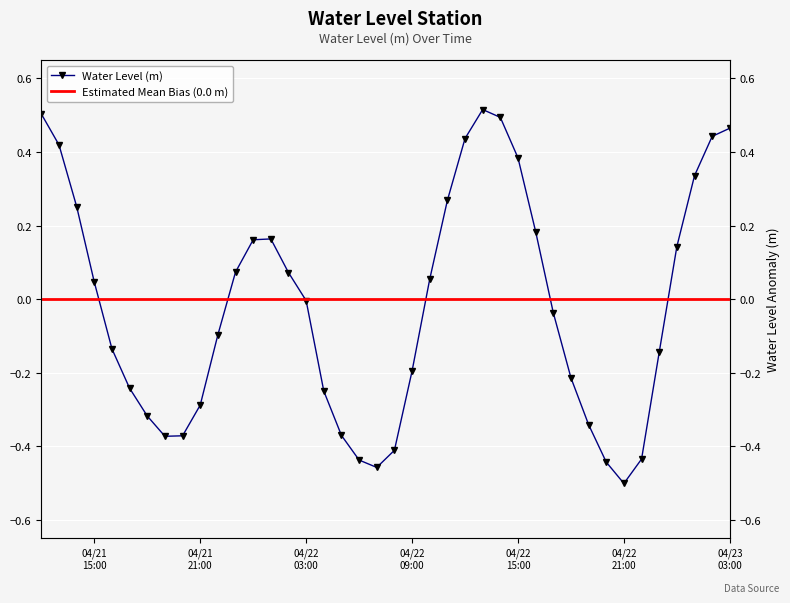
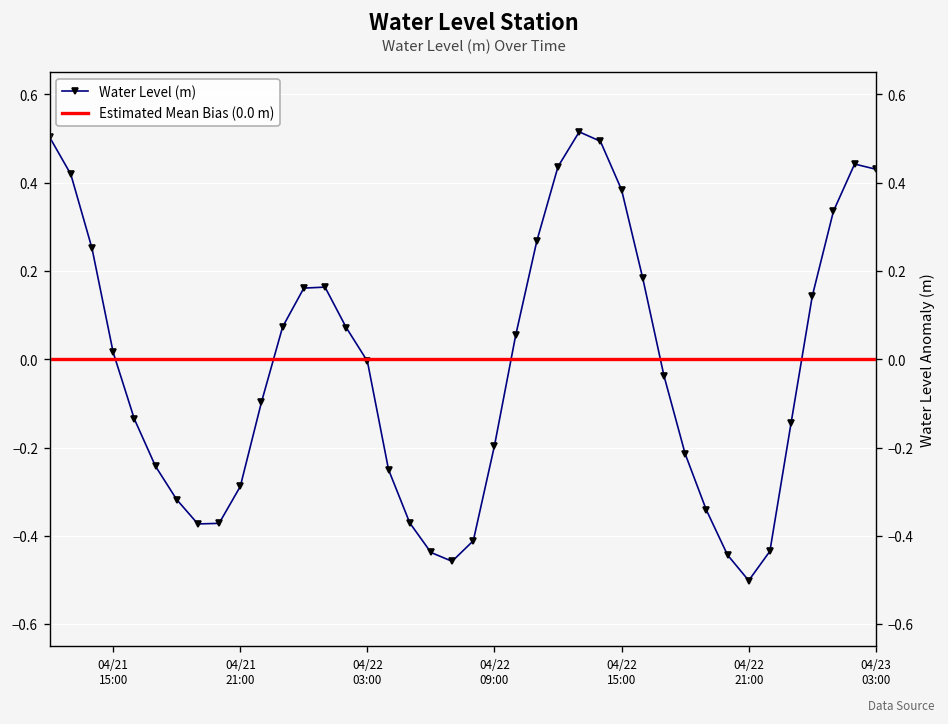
04/21 15:00: 0.05 -> 0.02
04/23 03:00: 0.46 -> 0.43
